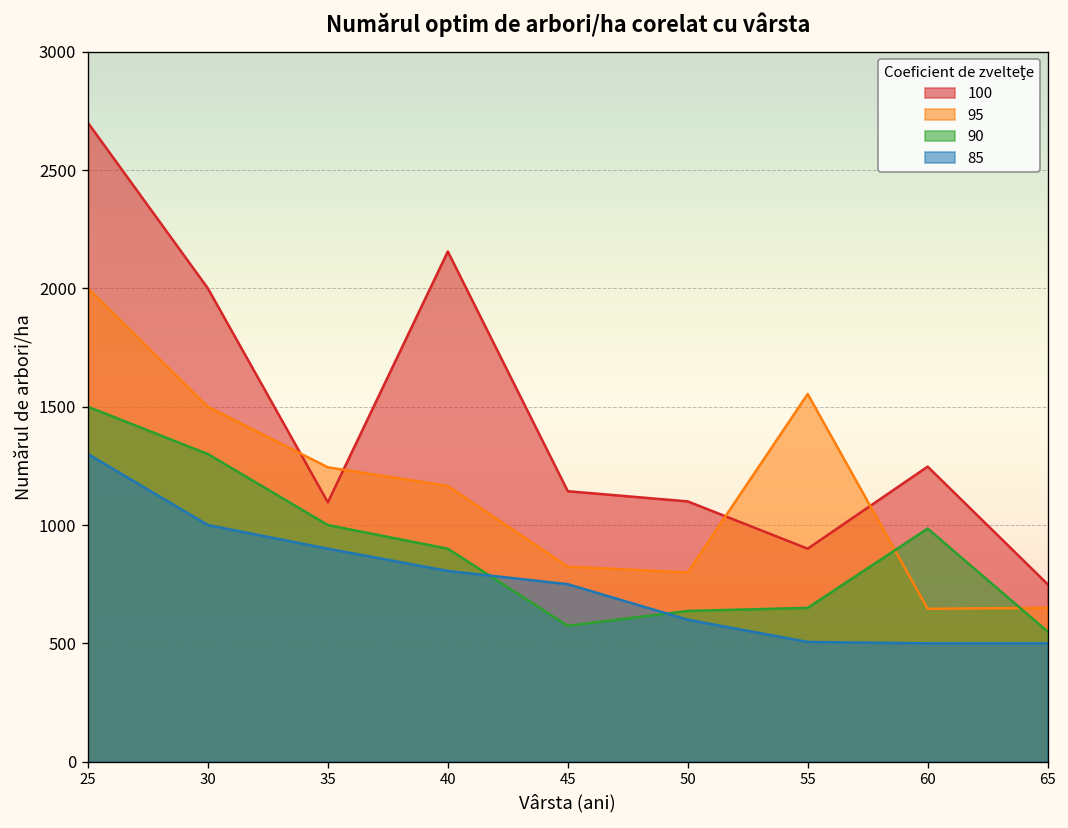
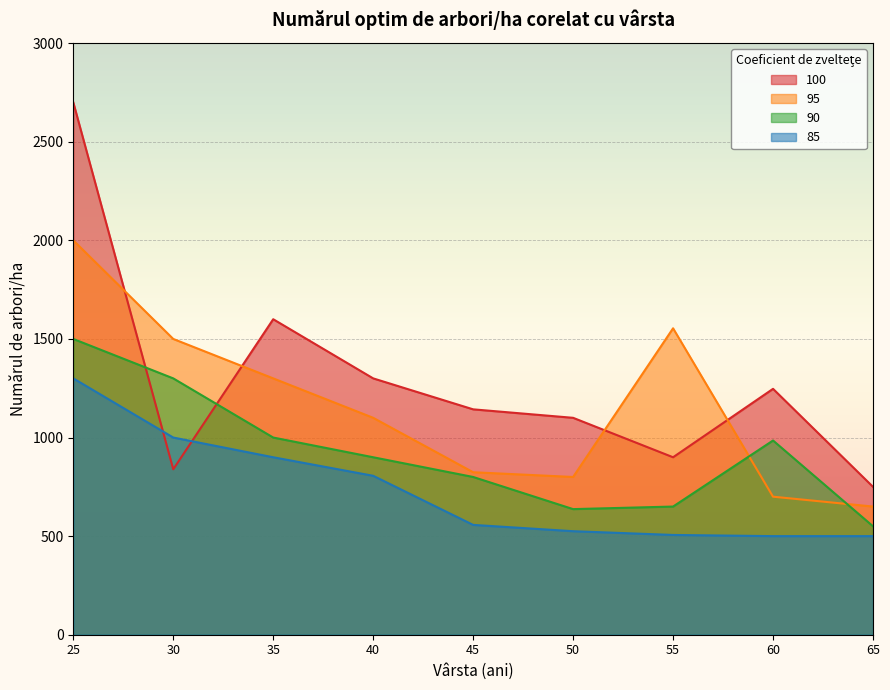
100, 30: 2000 -> 840
100, 35: 1100 -> 1600
95, 35: 1240 -> 1300
100, 40: 2160 -> 1300
95, 40: 1170 -> 1100
90, 45: 570 -> 800
85, 45: 750 -> 560
85, 50: 600 -> 530
95, 60: 650 -> 700
